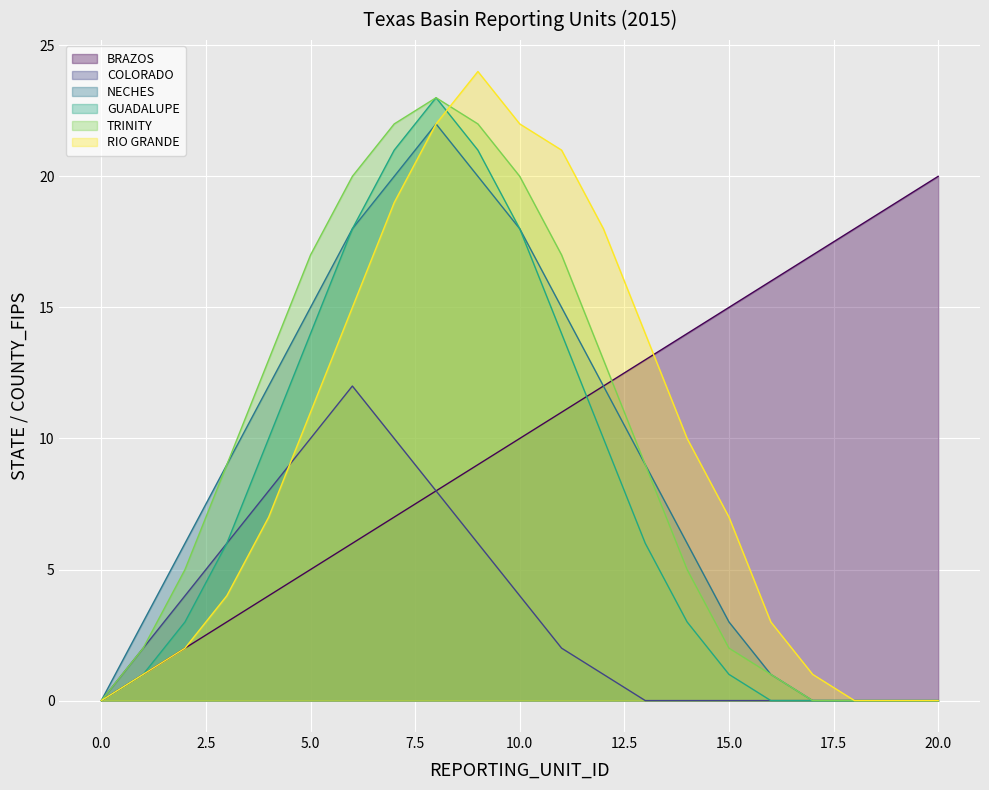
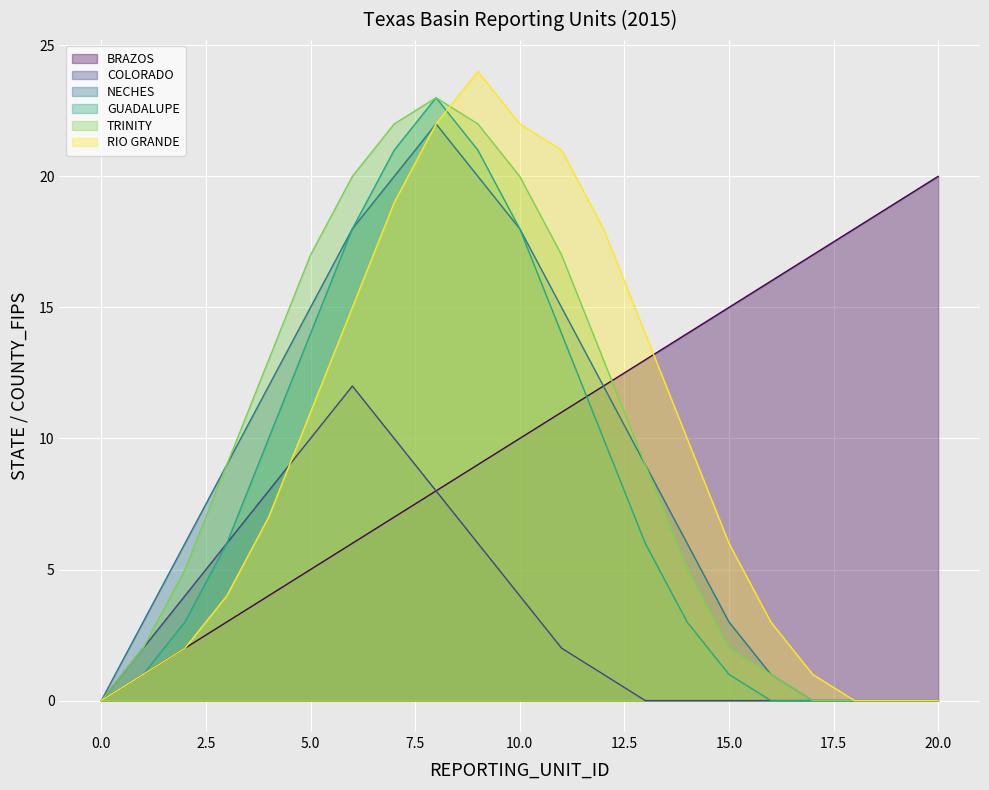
RIO GRANDE, 15.0: 7 -> 6
